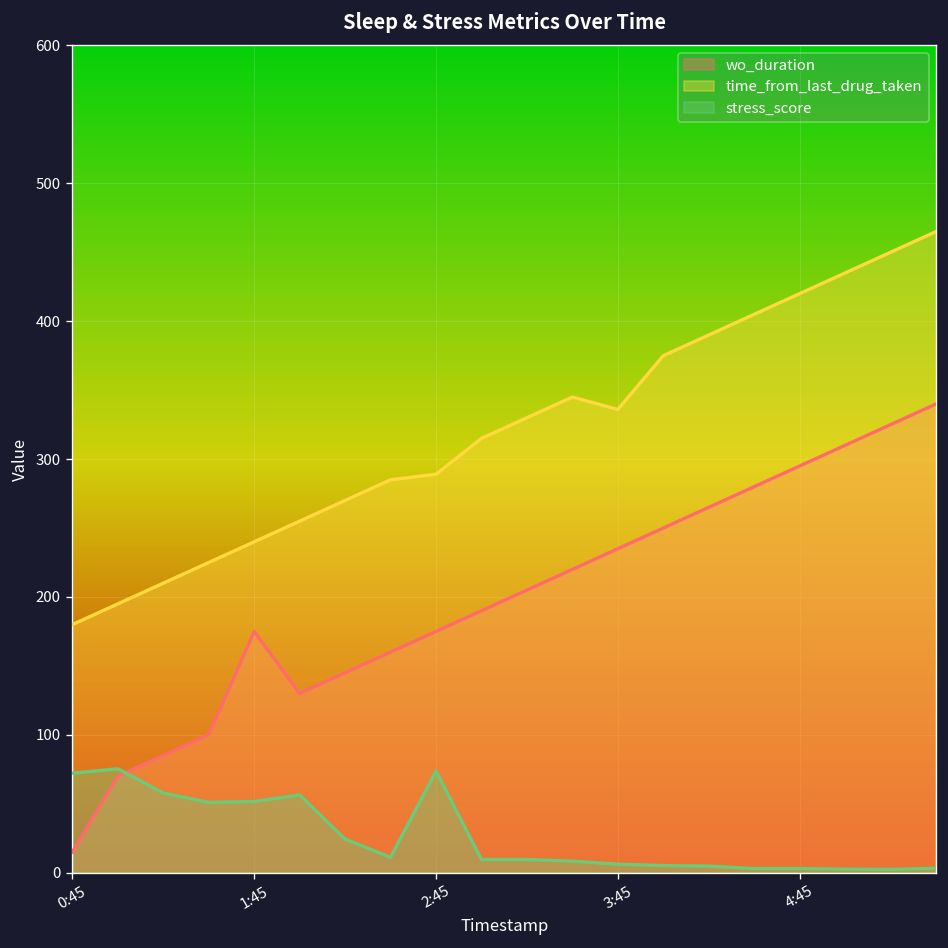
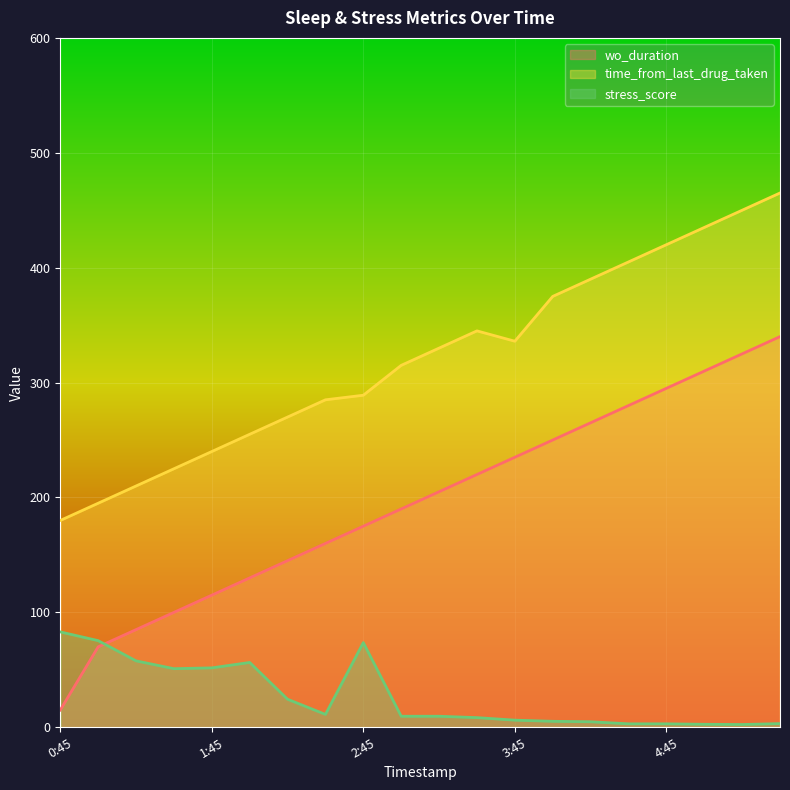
stress_score, 0:45: 72 -> 83
wo_duration, 1:45: 175 -> 115
